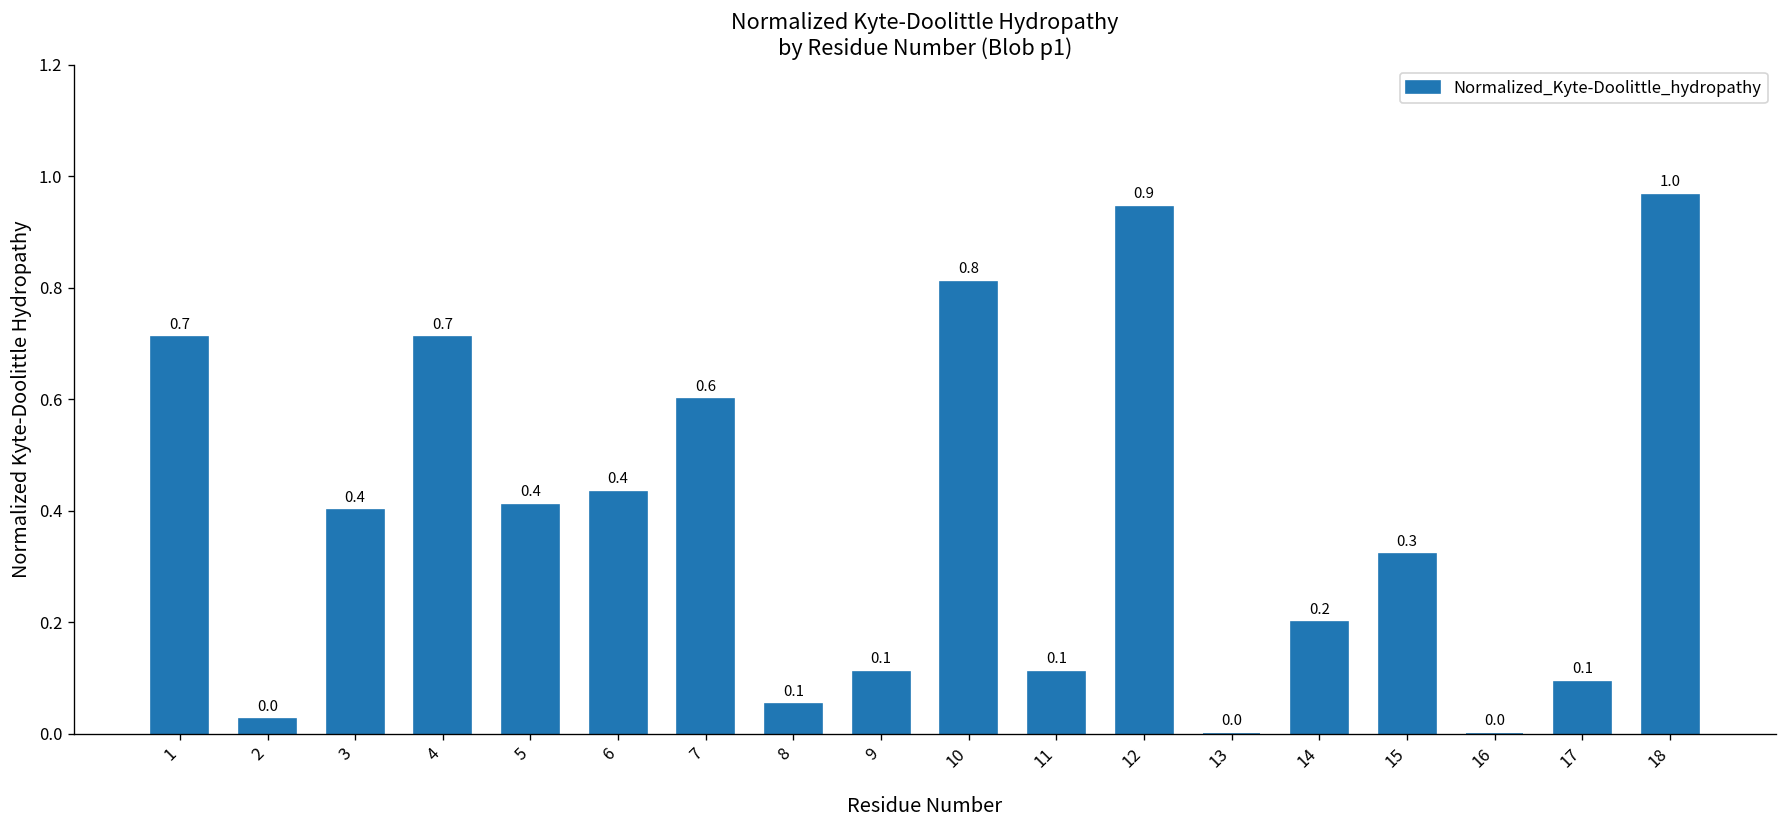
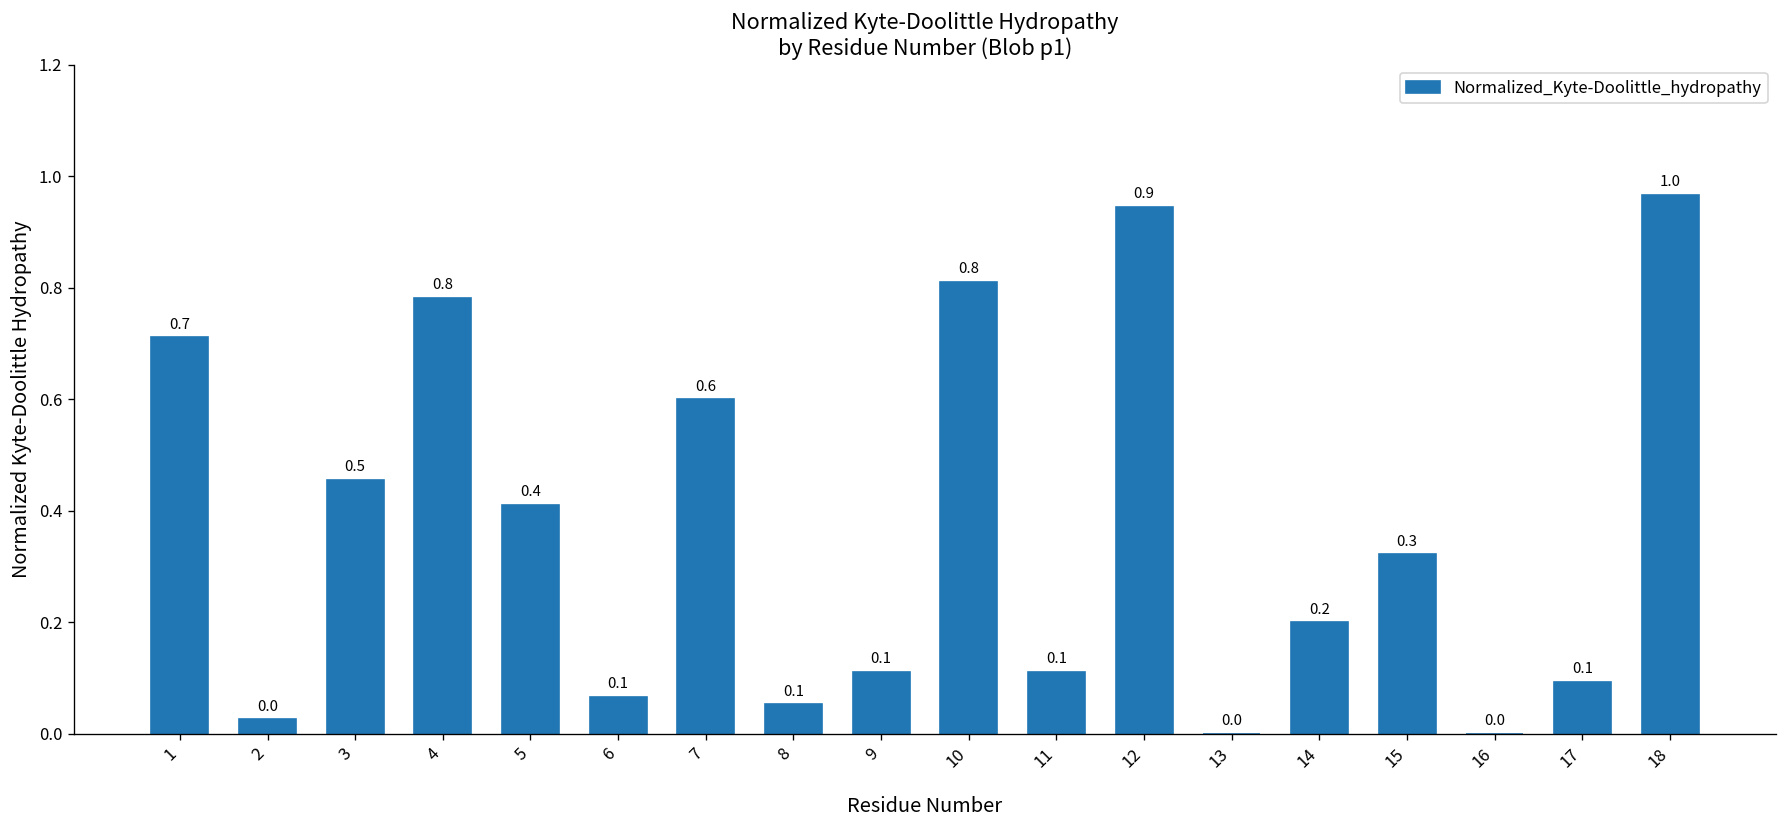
3: 0.4 -> 0.5
4: 0.7 -> 0.8
6: 0.4 -> 0.1
